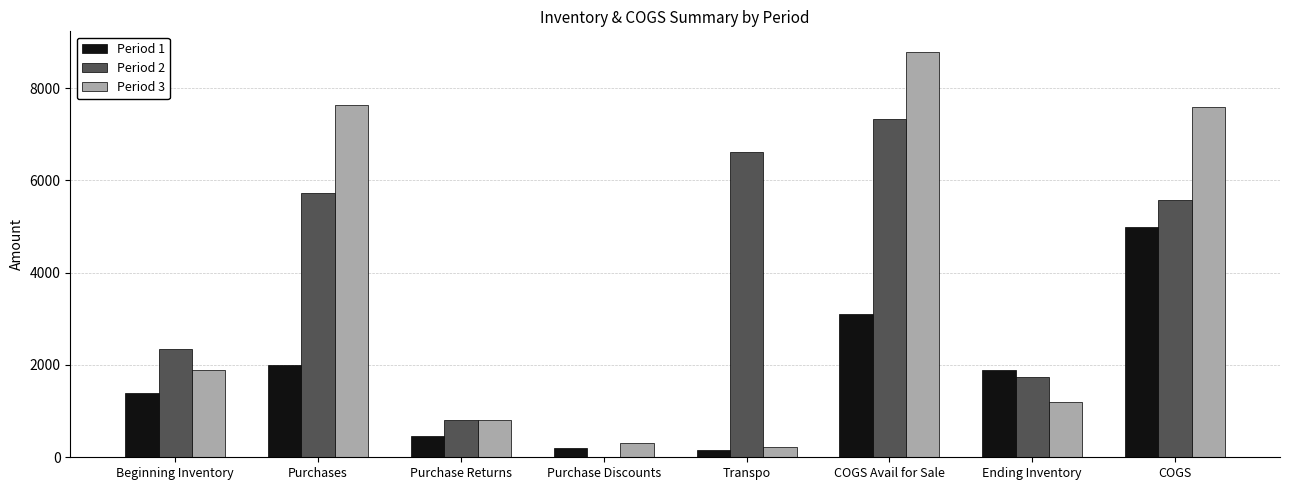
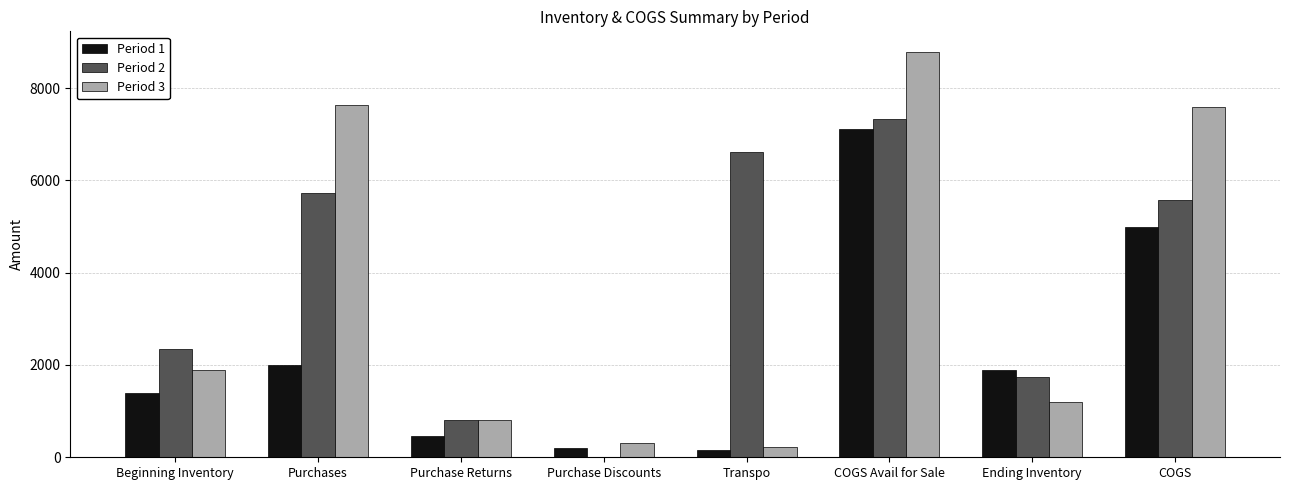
Period 1, COGS Avail for Sale: 3100 -> 7100
